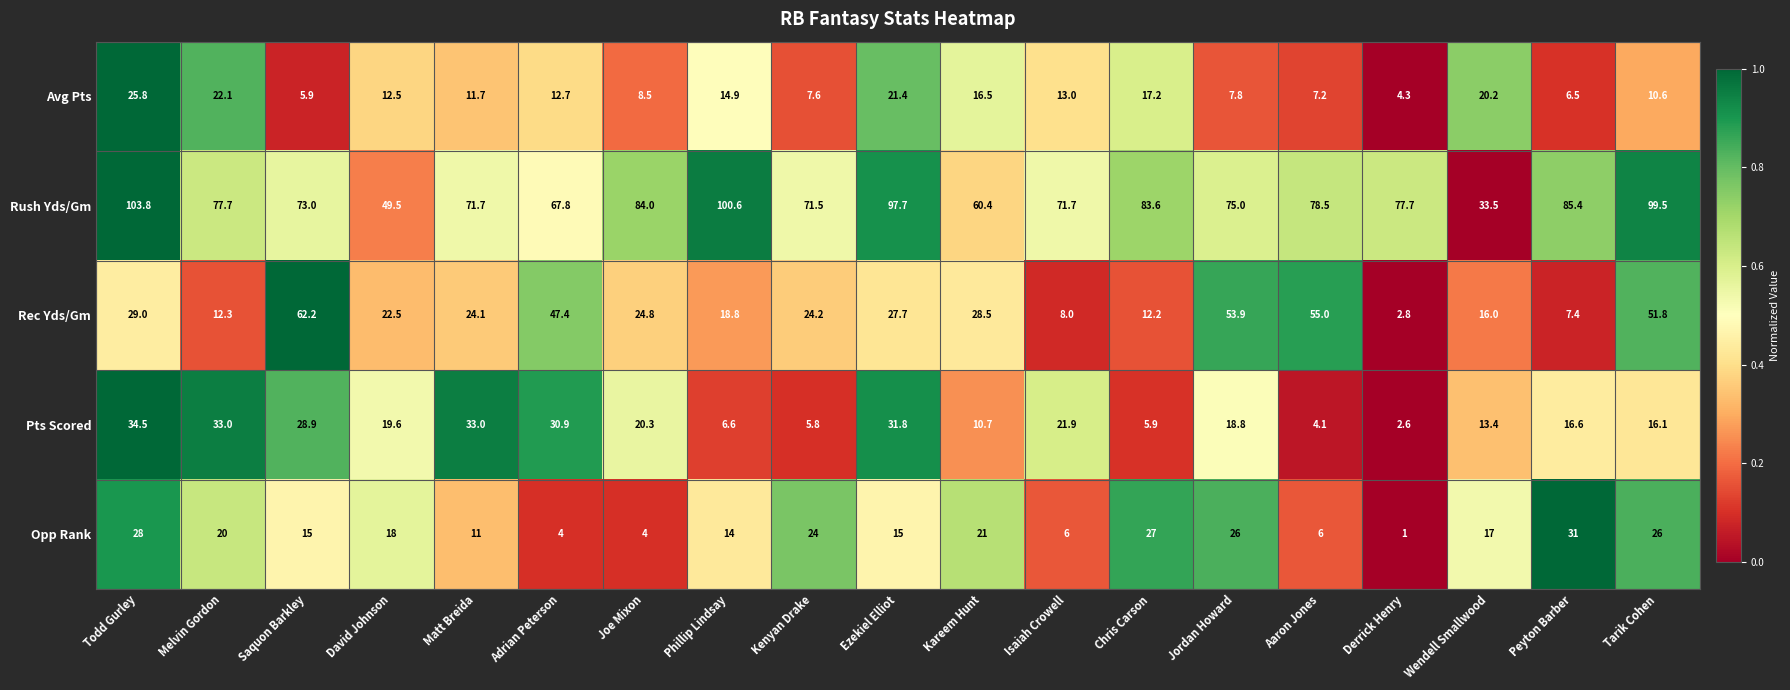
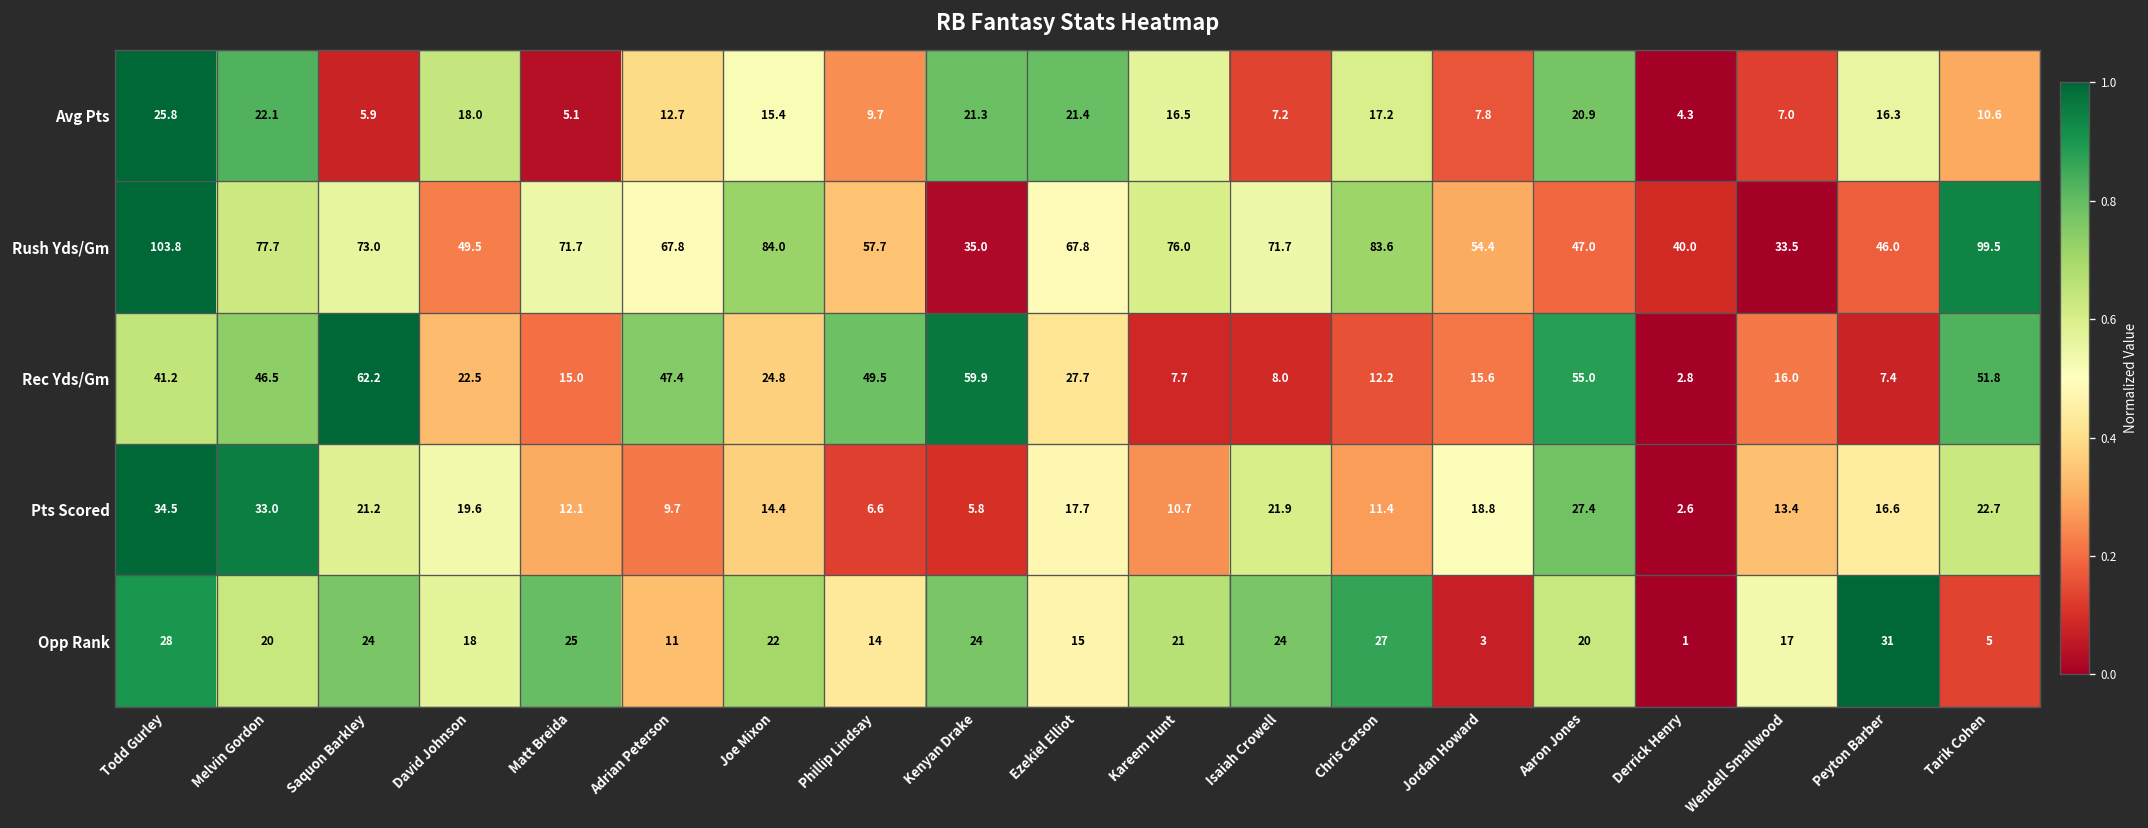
Avg Pts, David Johnson: 12.5 -> 18.0
Avg Pts, Matt Breida: 11.7 -> 5.1
Avg Pts, Joe Mixon: 8.5 -> 15.4
Avg Pts, Phillip Lindsay: 14.9 -> 9.7
Avg Pts, Kenyan Drake: 7.6 -> 21.3
Avg Pts, Isaiah Crowell: 13.0 -> 7.2
Avg Pts, Aaron Jones: 7.2 -> 20.9
Avg Pts, Wendell Smallwood: 20.2 -> 7.0
Avg Pts, Peyton Barber: 6.5 -> 16.3
Rush Yds/Gm, Phillip Lindsay: 100.6 -> 57.7
Rush Yds/Gm, Kenyan Drake: 71.5 -> 35.0
Rush Yds/Gm, Ezekiel Elliot: 97.7 -> 67.8
Rush Yds/Gm, Kareem Hunt: 60.4 -> 76.0
Rush Yds/Gm, Jordan Howard: 75.0 -> 54.4
Rush Yds/Gm, Aaron Jones: 78.5 -> 47.0
Rush Yds/Gm, Derrick Henry: 77.7 -> 40.0
Rush Yds/Gm, Peyton Barber: 85.4 -> 46.0
Rec Yds/Gm, Todd Gurley: 29.0 -> 41.2
Rec Yds/Gm, Melvin Gordon: 12.3 -> 46.5
Rec Yds/Gm, Matt Breida: 24.1 -> 15.0
Rec Yds/Gm, Phillip Lindsay: 18.8 -> 49.5
Rec Yds/Gm, Kenyan Drake: 24.2 -> 59.9
Rec Yds/Gm, Kareem Hunt: 28.5 -> 7.7
Rec Yds/Gm, Jordan Howard: 53.9 -> 15.6
Pts Scored, Saquon Barkley: 28.9 -> 21.2
Pts Scored, Matt Breida: 33.0 -> 12.1
Pts Scored, Adrian Peterson: 30.9 -> 9.7
Pts Scored, Joe Mixon: 20.3 -> 14.4
Pts Scored, Ezekiel Elliot: 31.8 -> 17.7
Pts Scored, Chris Carson: 5.9 -> 11.4
Pts Scored, Aaron Jones: 4.1 -> 27.4
Pts Scored, Tarik Cohen: 16.1 -> 22.7
Opp Rank, Saquon Barkley: 15 -> 24
Opp Rank, Matt Breida: 11 -> 25
Opp Rank, Adrian Peterson: 4 -> 11
Opp Rank, Joe Mixon: 4 -> 22
Opp Rank, Isaiah Crowell: 6 -> 24
Opp Rank, Jordan Howard: 26 -> 3
Opp Rank, Aaron Jones: 6 -> 20
Opp Rank, Tarik Cohen: 26 -> 5
